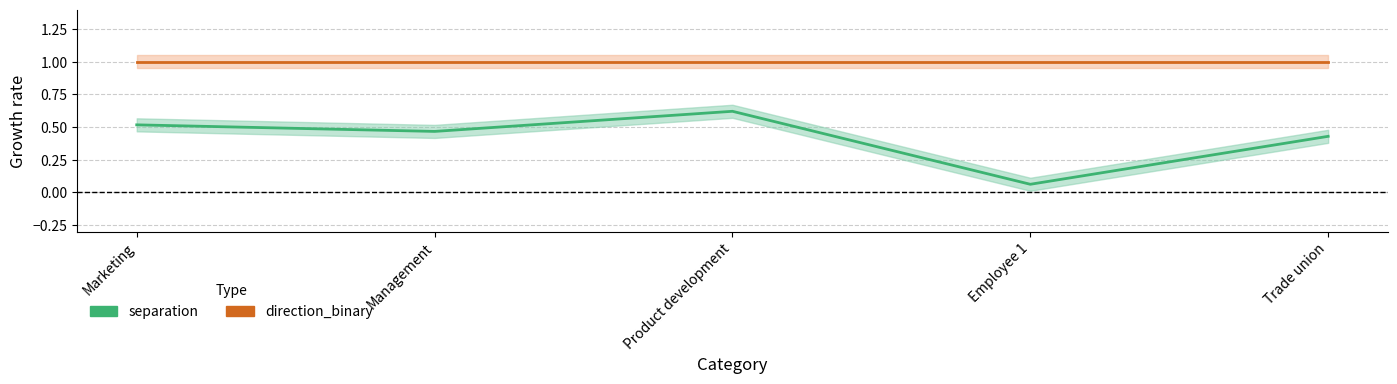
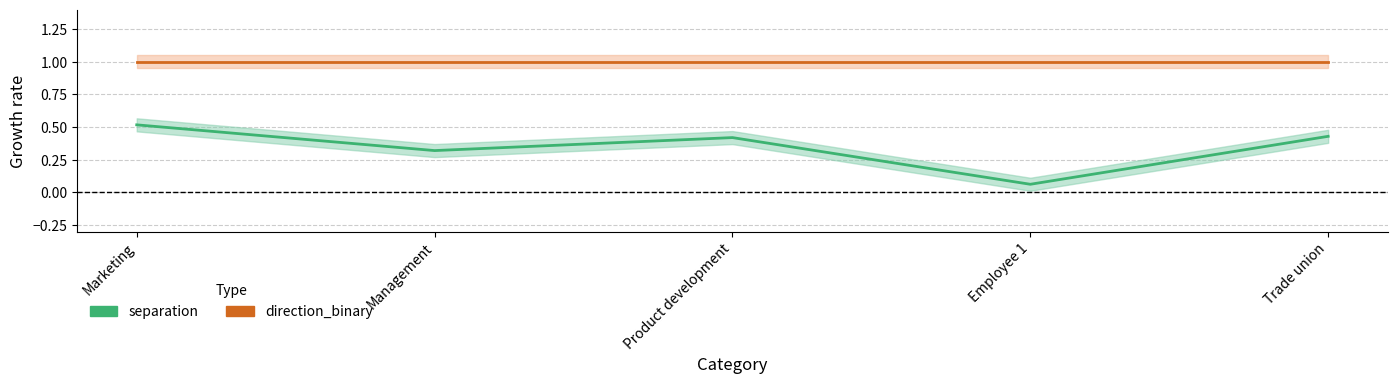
separation, Management: 0.47 -> 0.32
separation, Product development: 0.62 -> 0.42
